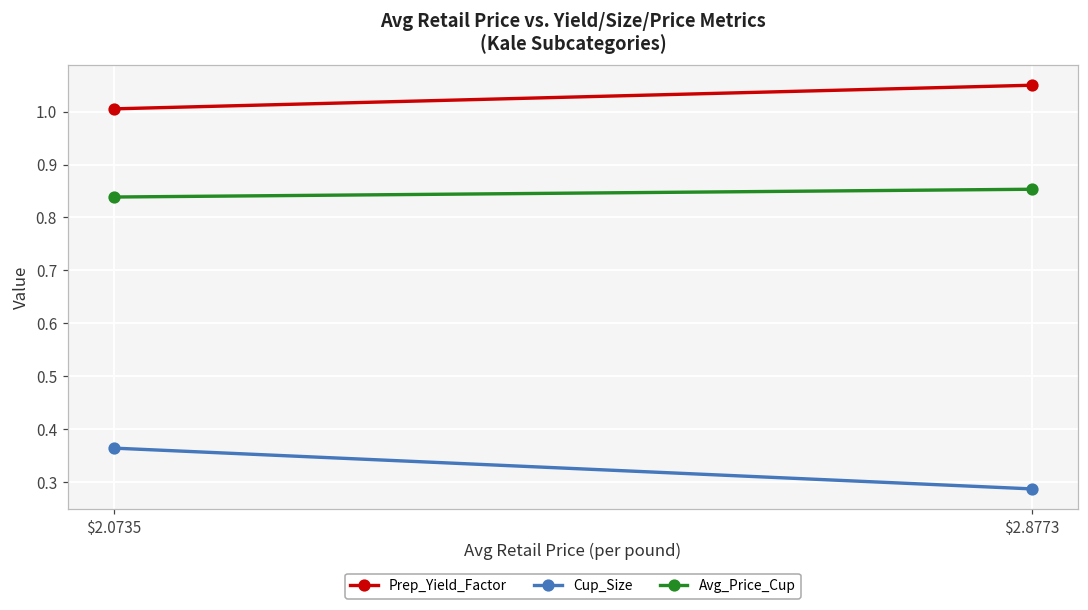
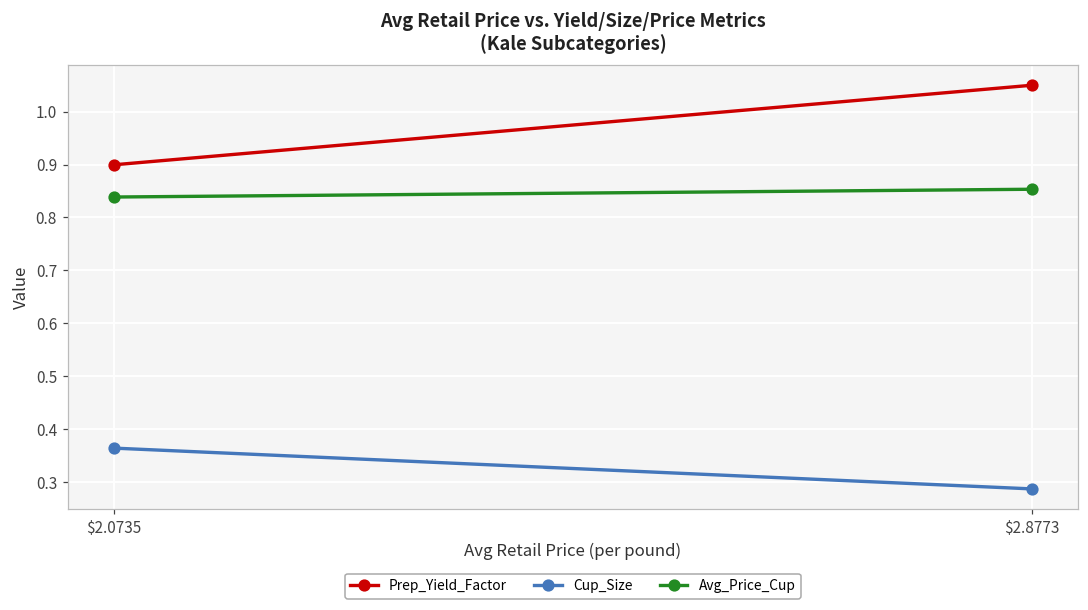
Prep_Yield_Factor, $2.0735: 1.01 -> 0.90
